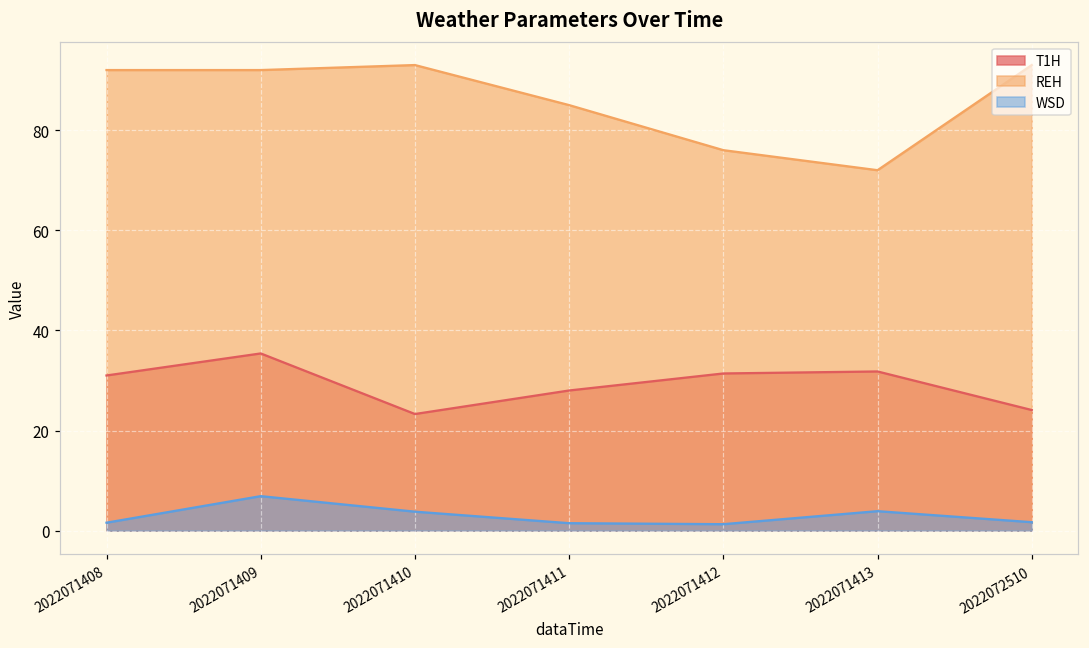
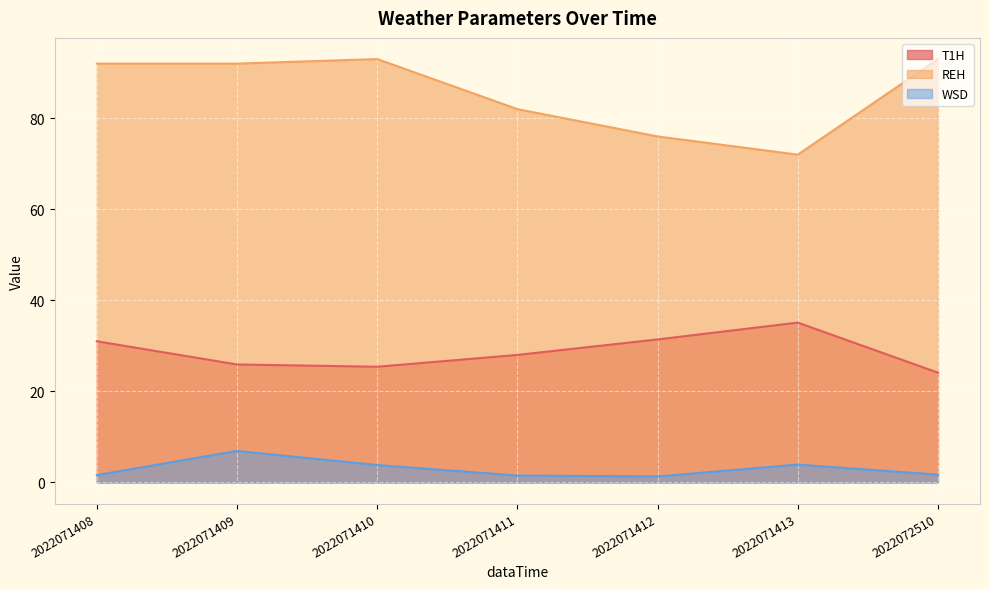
T1H, 2022071409: 35 -> 26
T1H, 2022071410: 23 -> 25
REH, 2022071411: 85 -> 82
T1H, 2022071413: 32 -> 35
